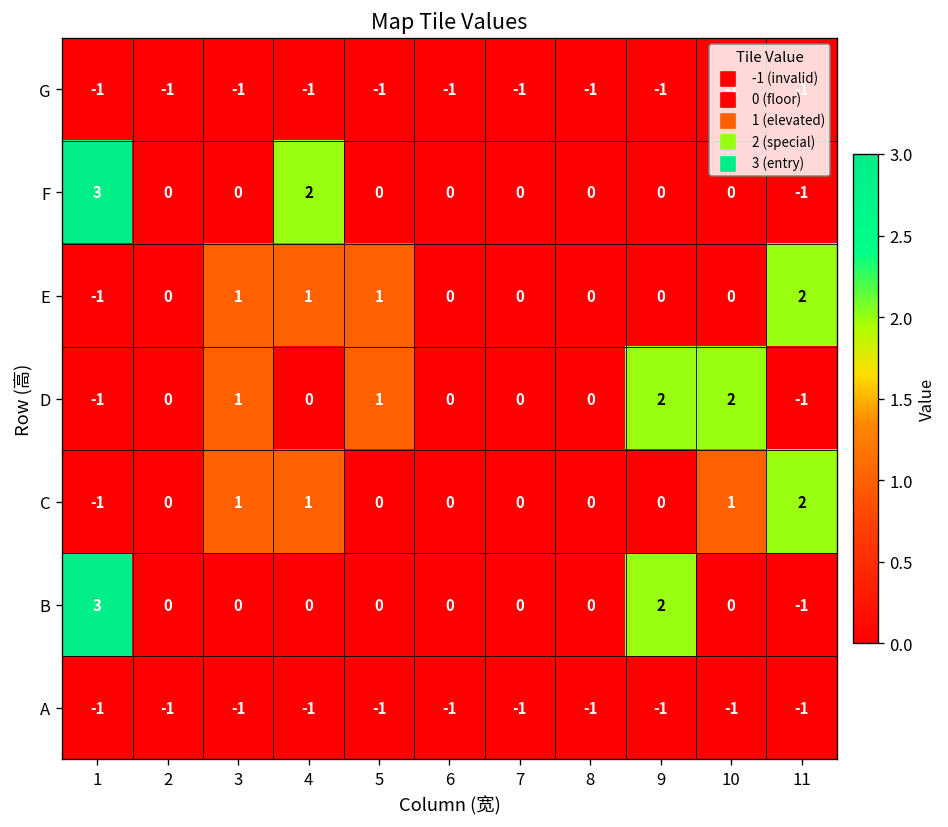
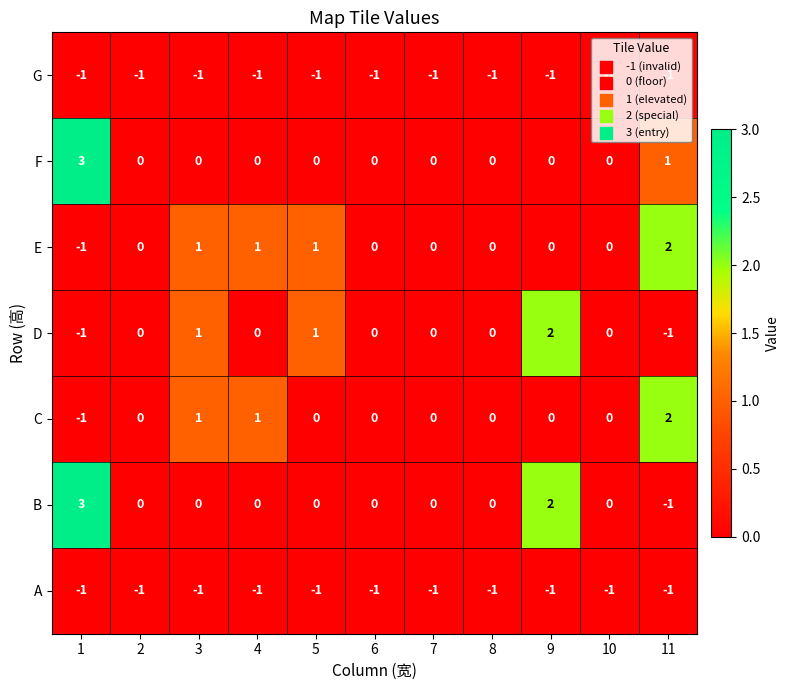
F, 4: 2 -> 0
F, 11: -1 -> 1
D, 10: 2 -> 0
C, 10: 1 -> 0
